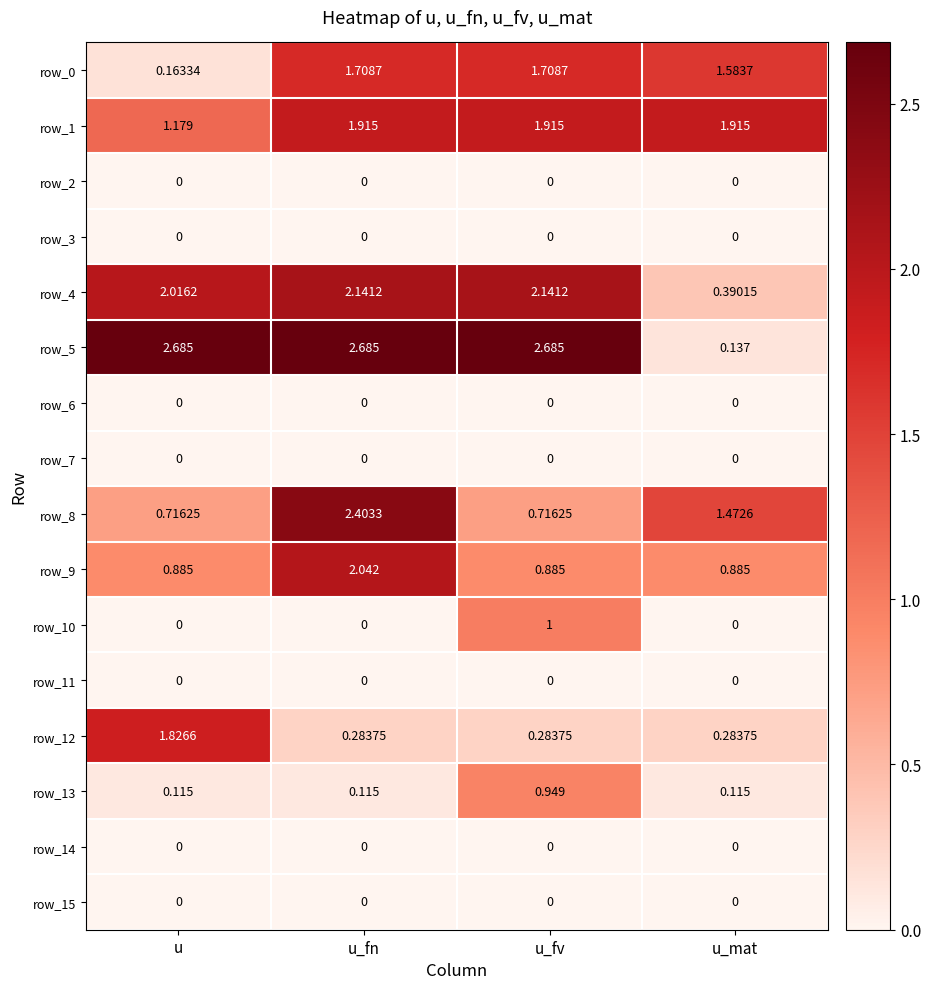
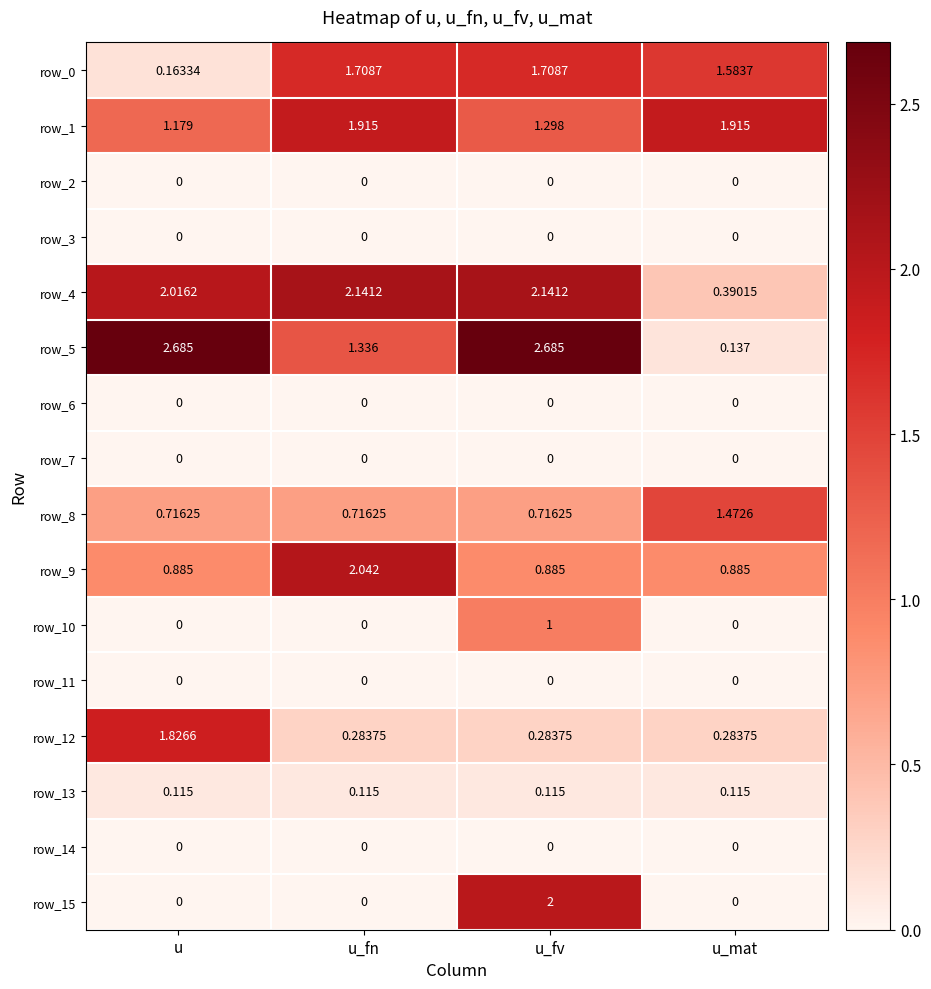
row_1, u_fv: 1.915 -> 1.298
row_5, u_fn: 2.685 -> 1.336
row_8, u_fn: 2.4033 -> 0.71625
row_13, u_fv: 0.949 -> 0.115
row_15, u_fv: 0 -> 2
